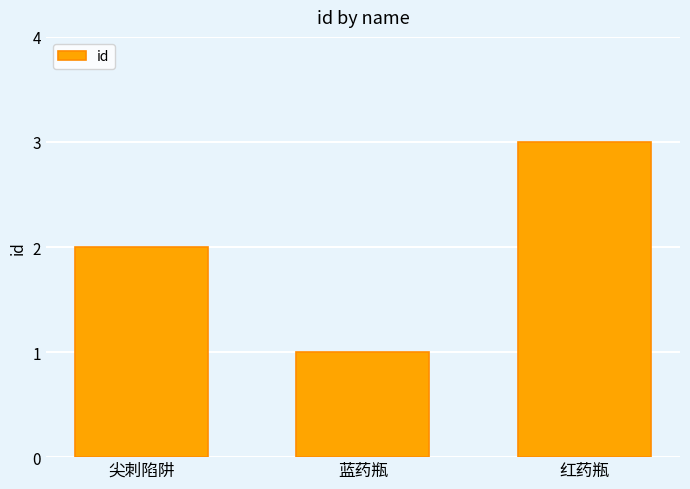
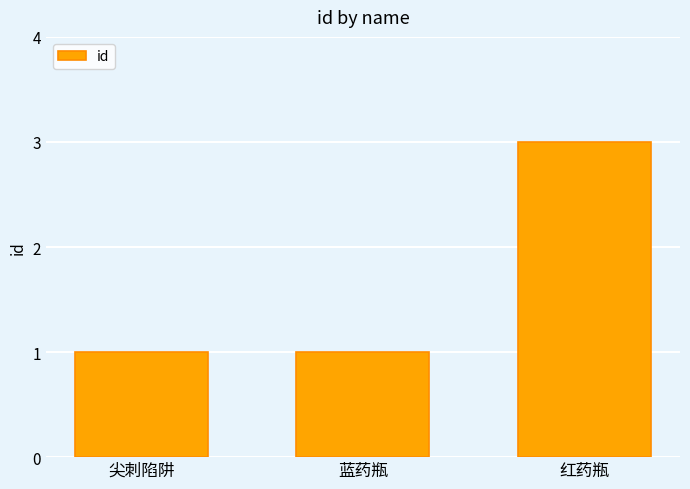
尖刺陷阱: 2 -> 1
